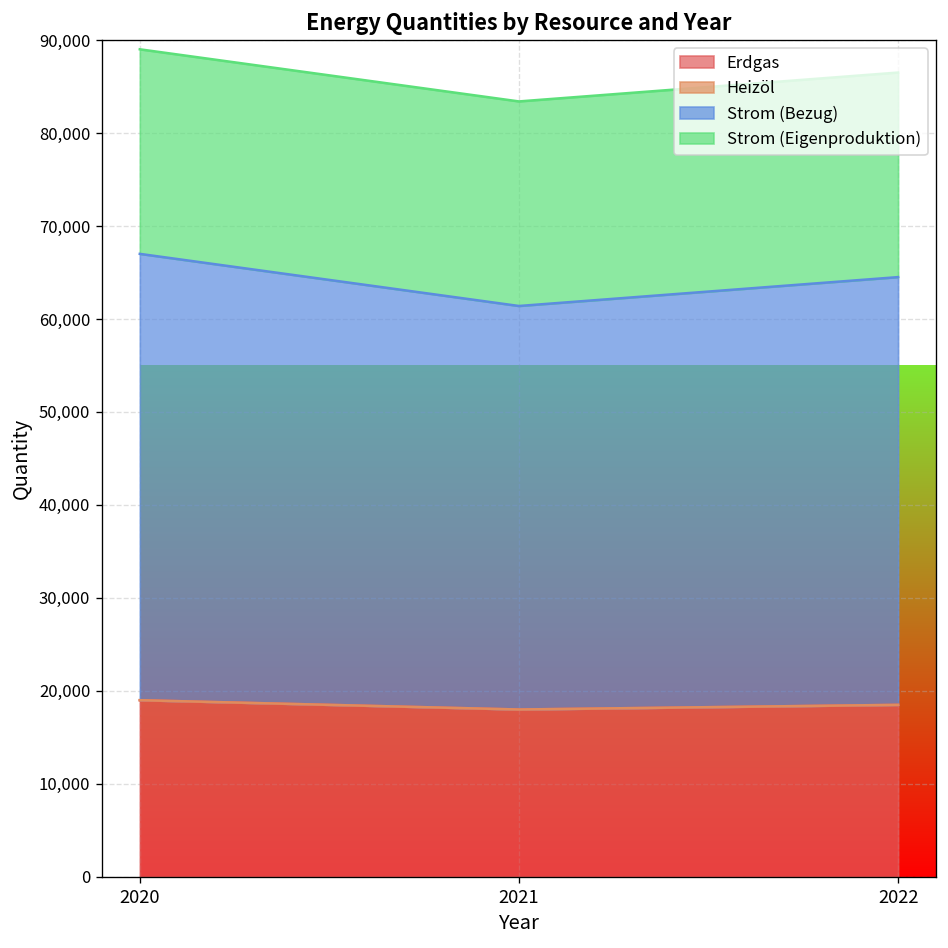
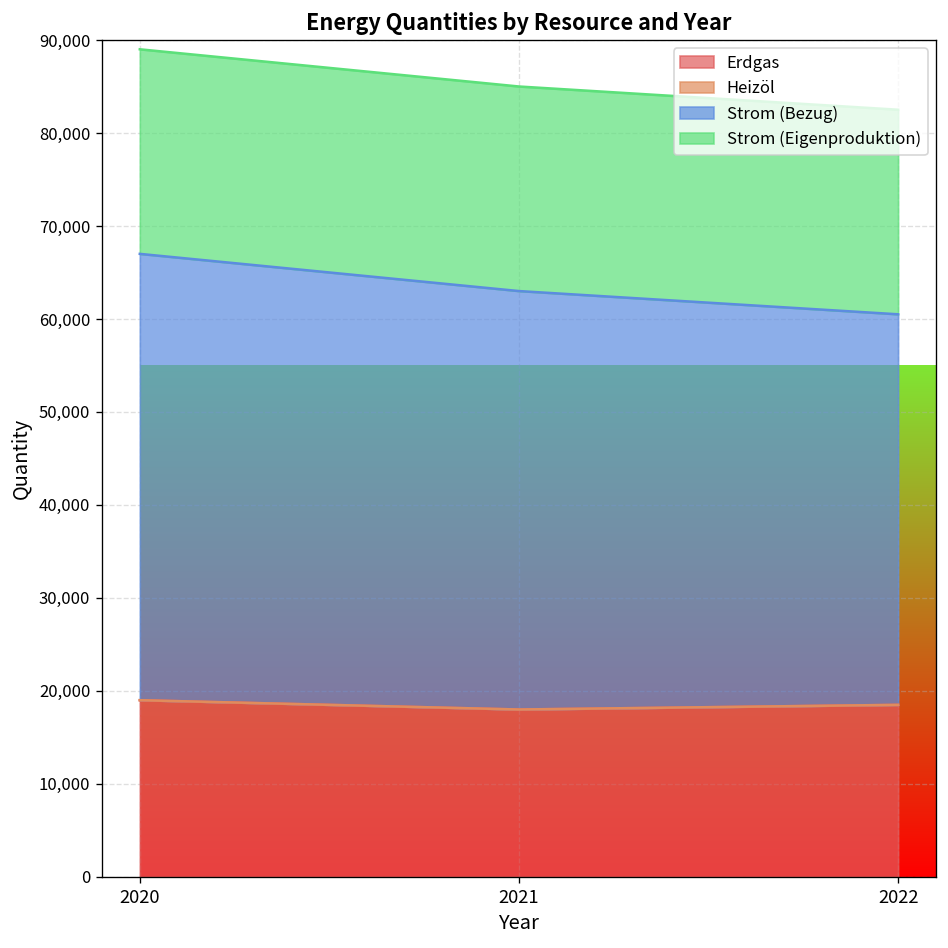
Strom (Bezug), 2021: 43,000 -> 45,000
Strom (Bezug), 2022: 46,000 -> 42,000
